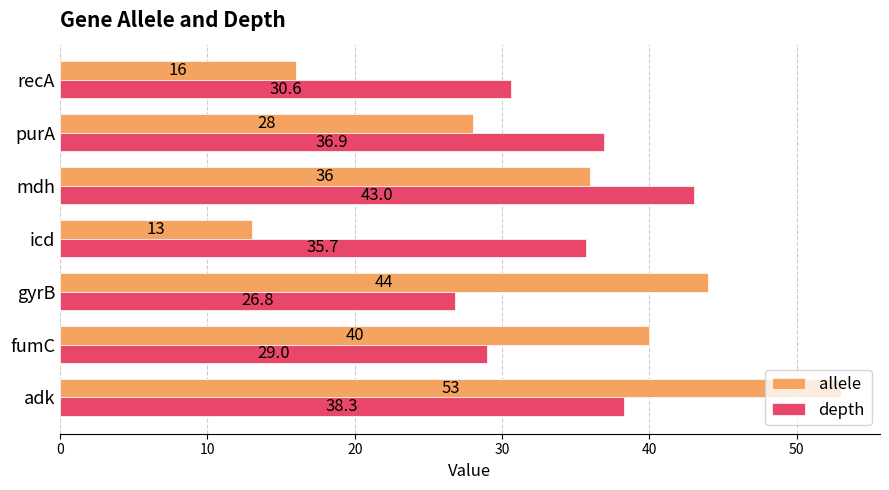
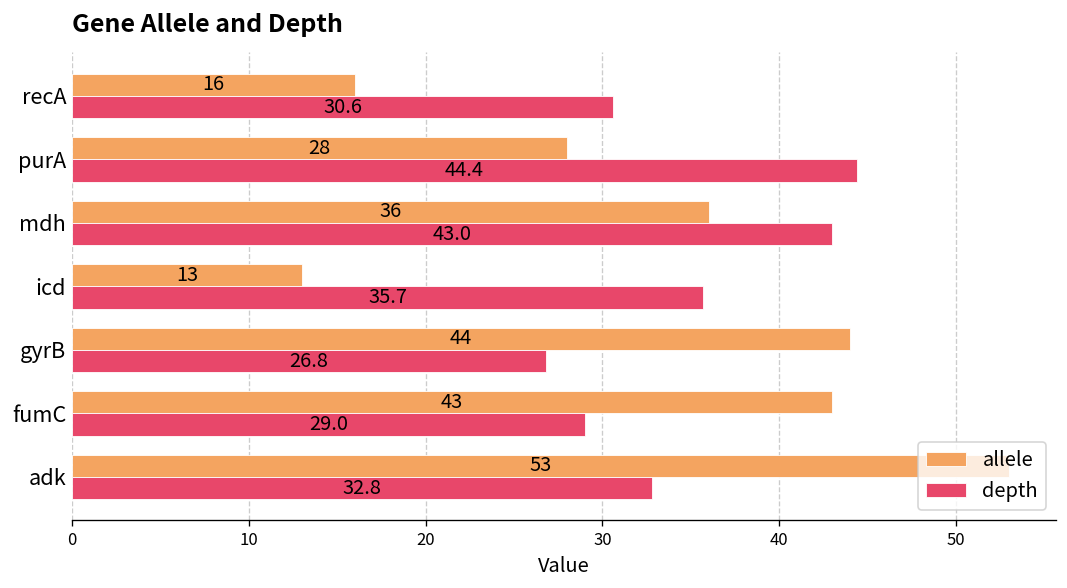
depth, purA: 36.9 -> 44.4
allele, fumC: 40 -> 43
depth, adk: 38.3 -> 32.8
